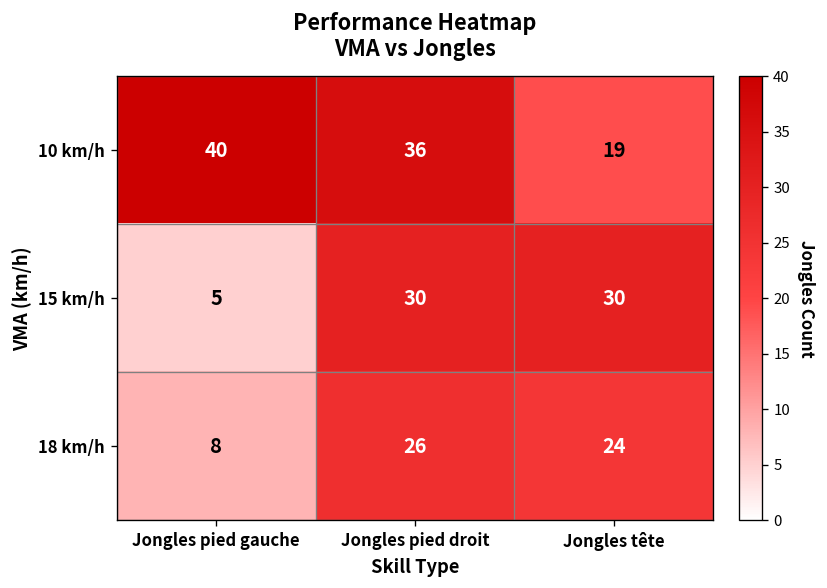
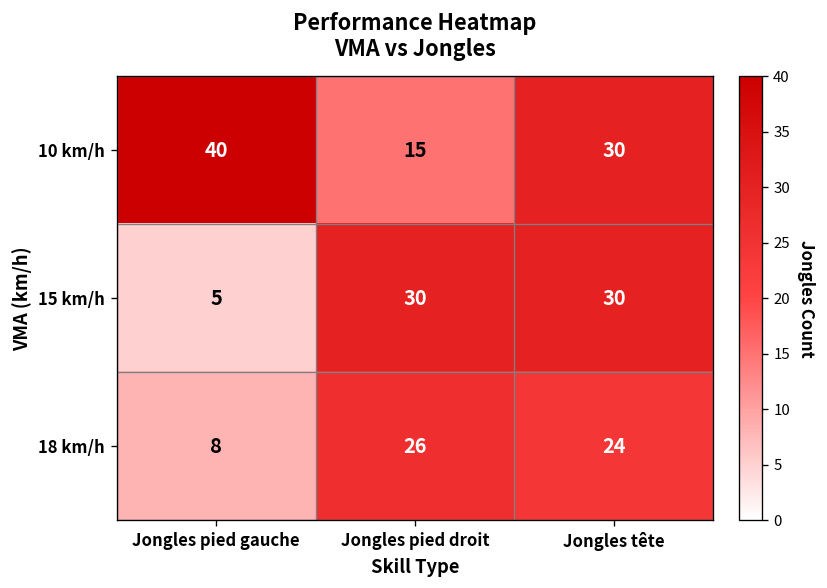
10 km/h, Jongles pied droit: 36 -> 15
10 km/h, Jongles tête: 19 -> 30
